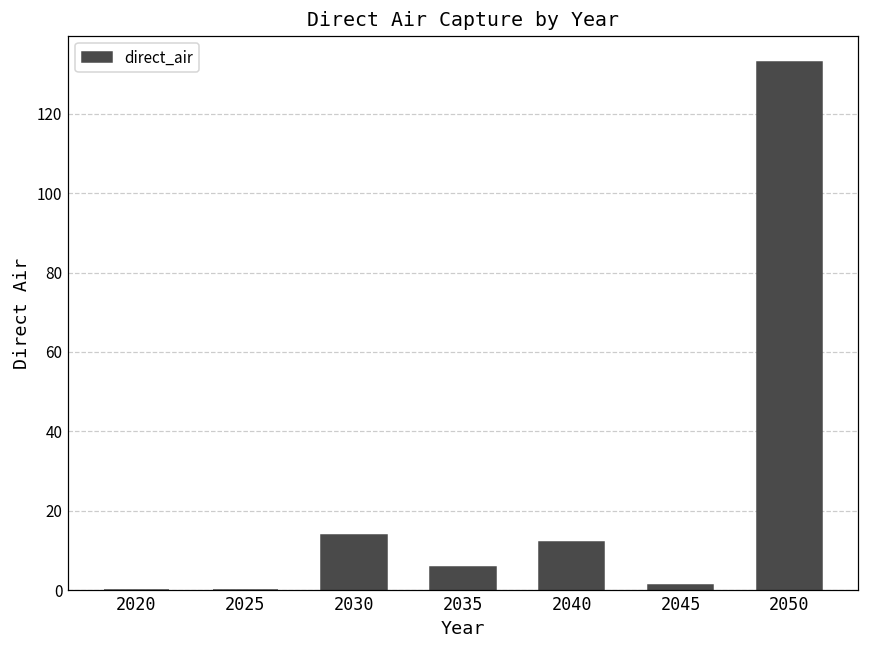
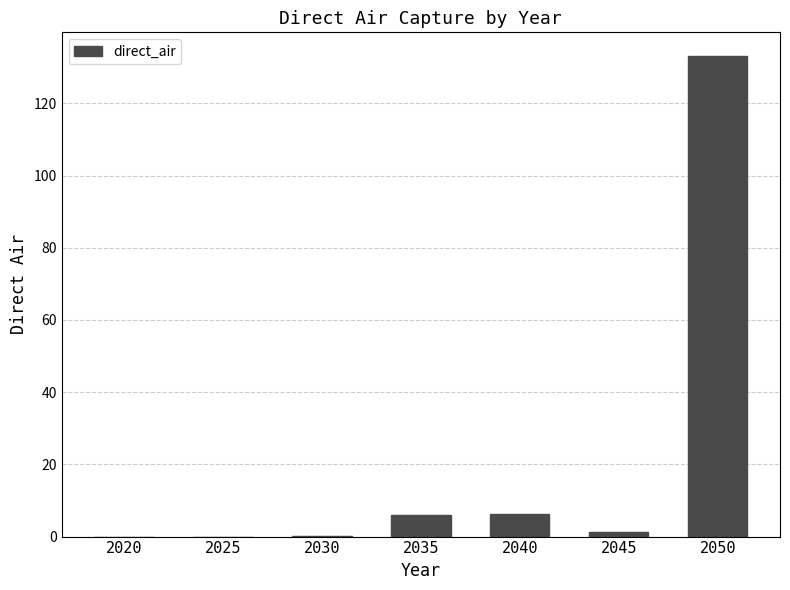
2030: 14 -> 0
2040: 12 -> 6
